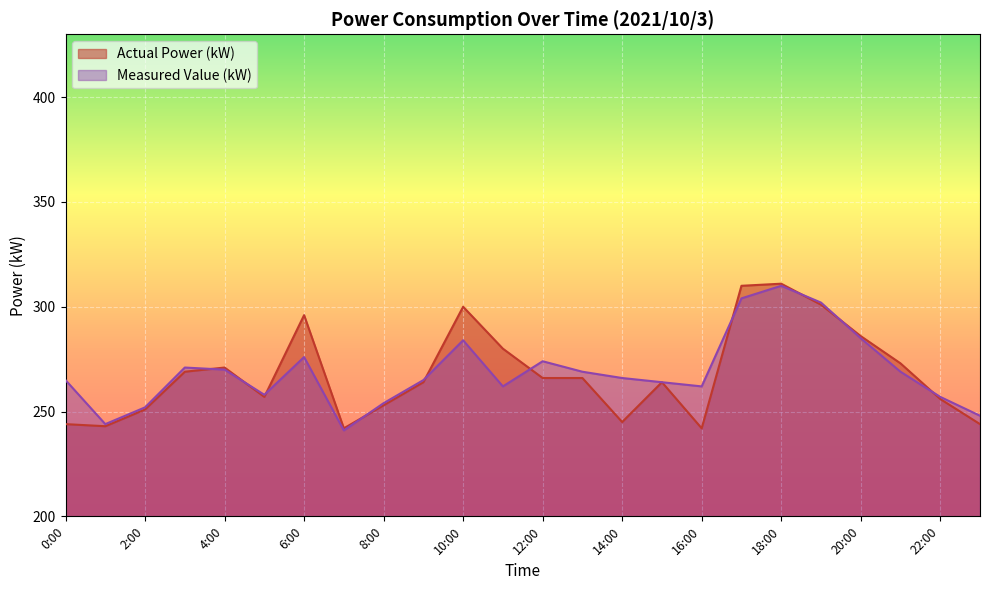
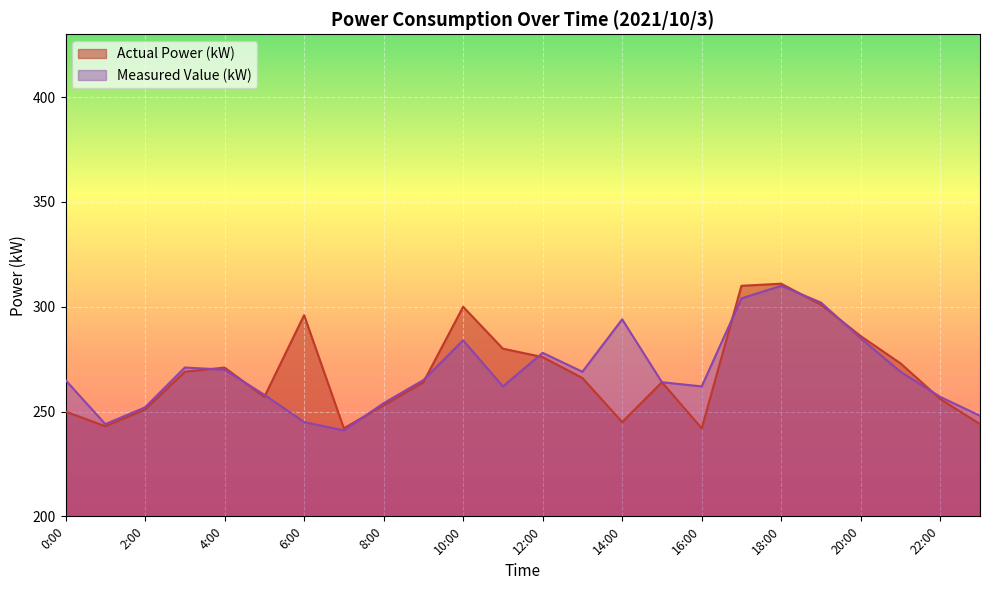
Actual Power (kW), 0:00: 244 -> 250
Measured Value (kW), 6:00: 276 -> 245
Actual Power (kW), 12:00: 266 -> 276
Measured Value (kW), 12:00: 274 -> 278
Measured Value (kW), 14:00: 266 -> 294
